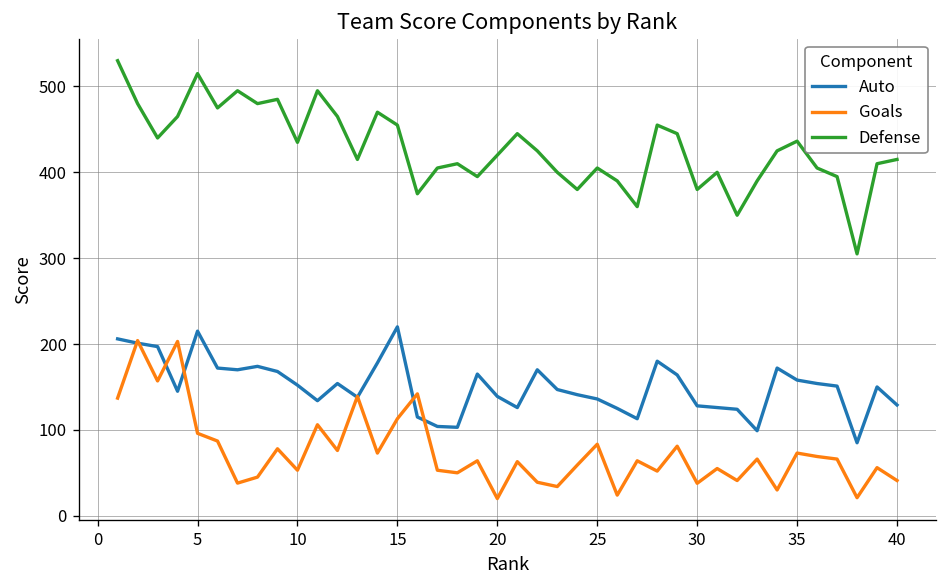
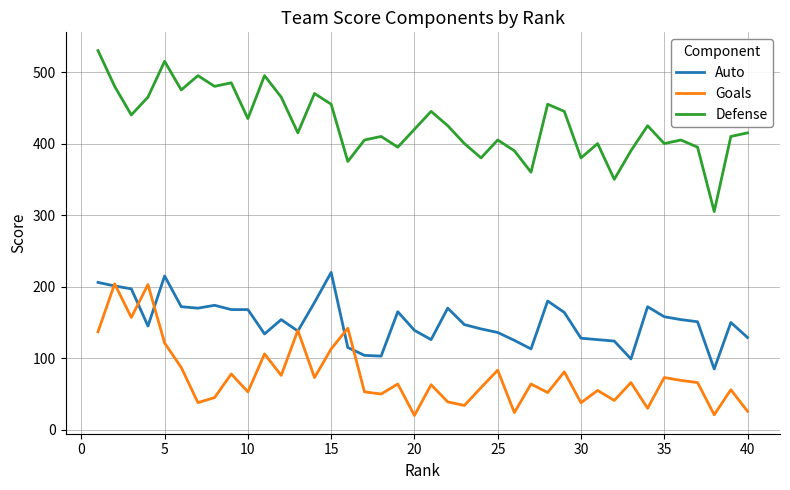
Goals, 5: 100 -> 120
Auto, 10: 150 -> 170
Defense, 35: 440 -> 400
Goals, 40: 40 -> 30
